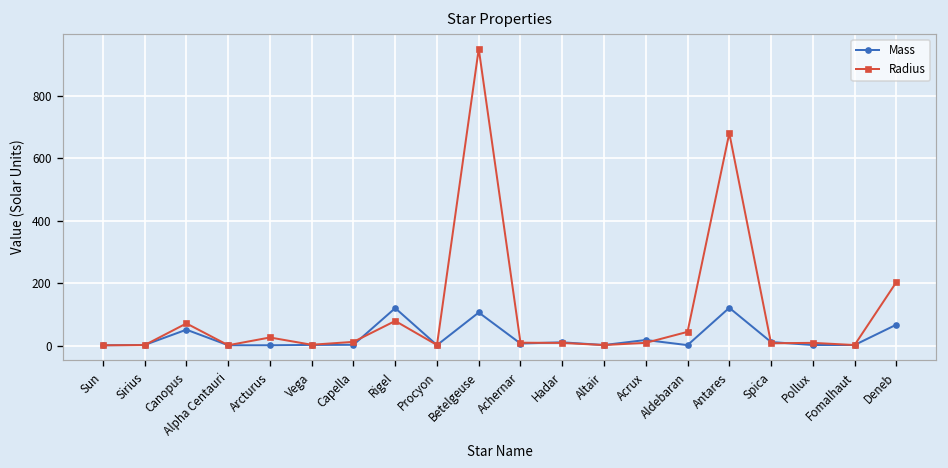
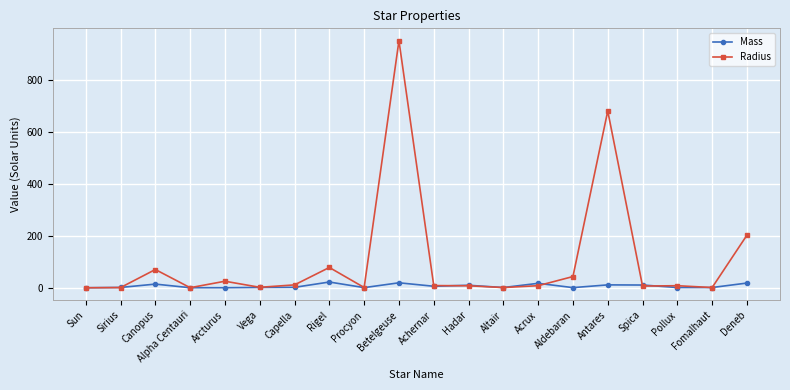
Mass, Canopus: 50 -> 20
Mass, Rigel: 120 -> 20
Mass, Betelgeuse: 110 -> 20
Mass, Antares: 120 -> 10
Mass, Deneb: 70 -> 20
